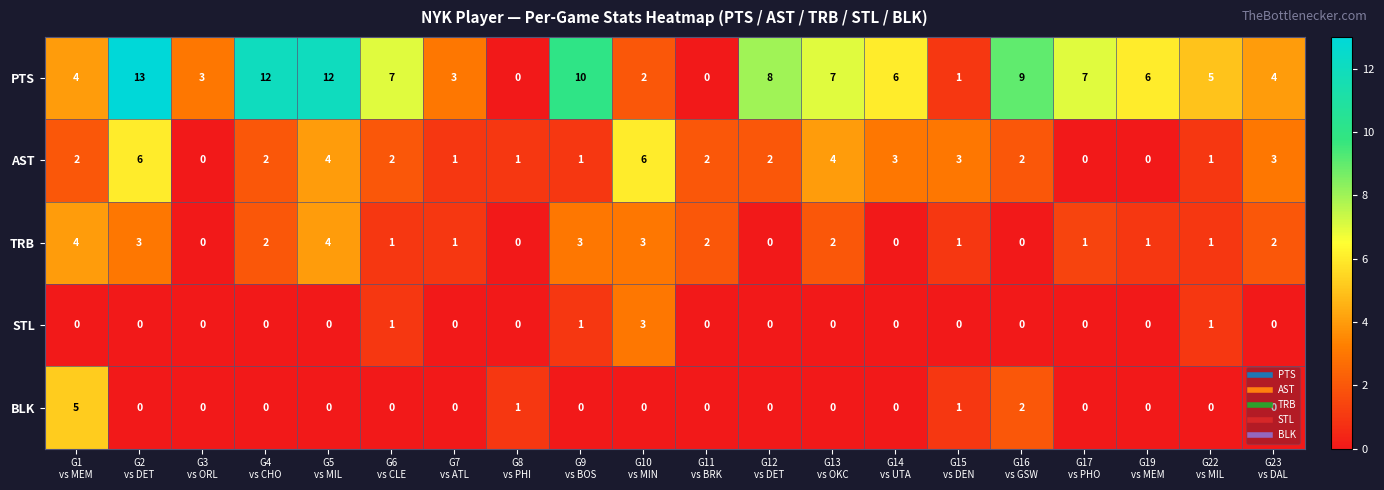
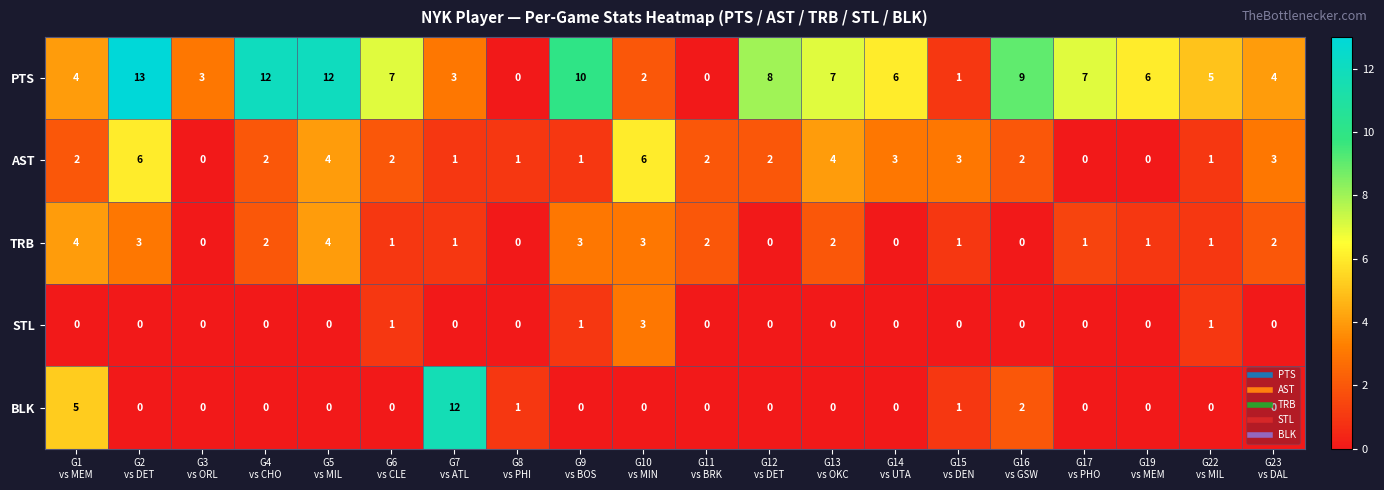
BLK, G7 vs ATL: 0 -> 12
